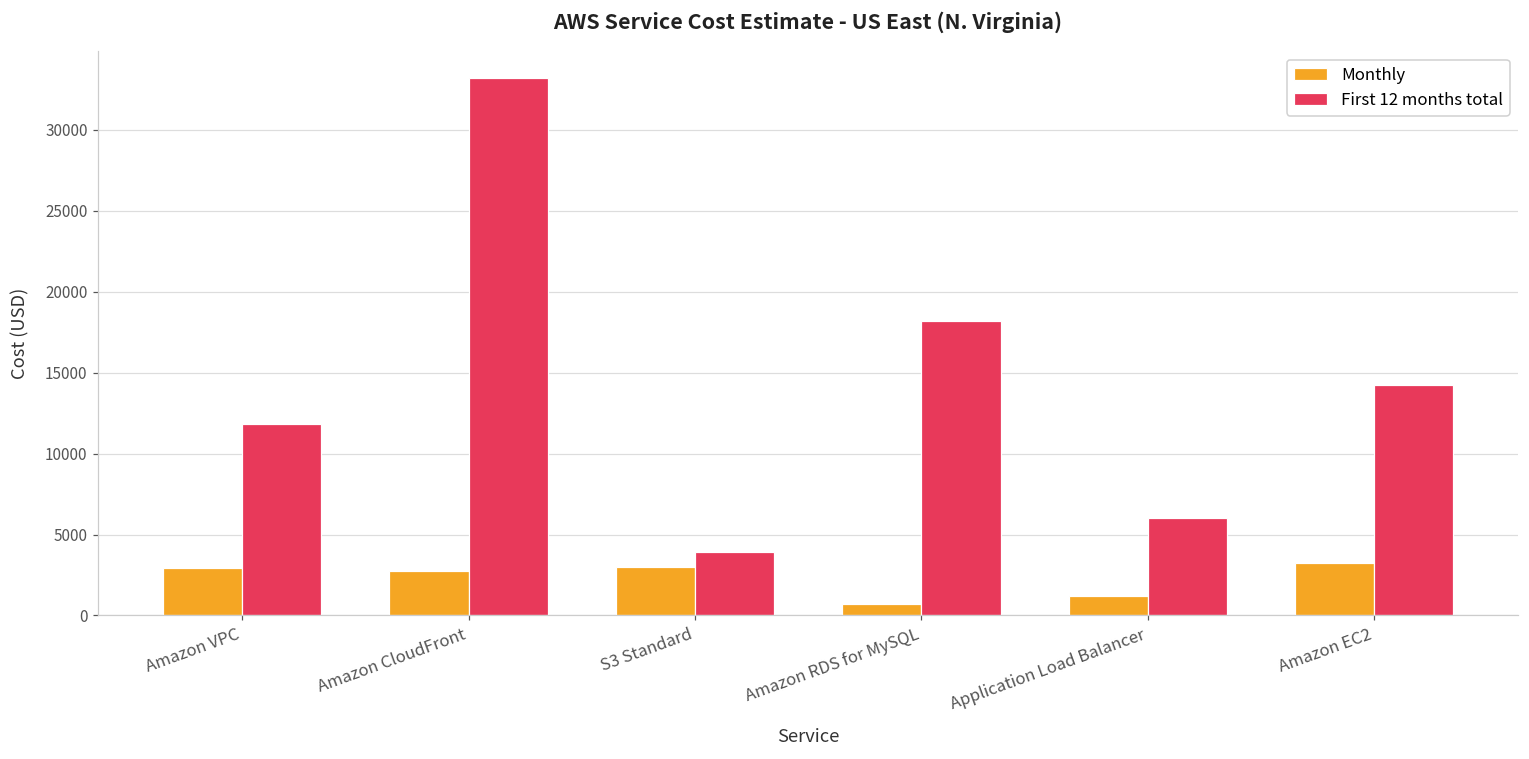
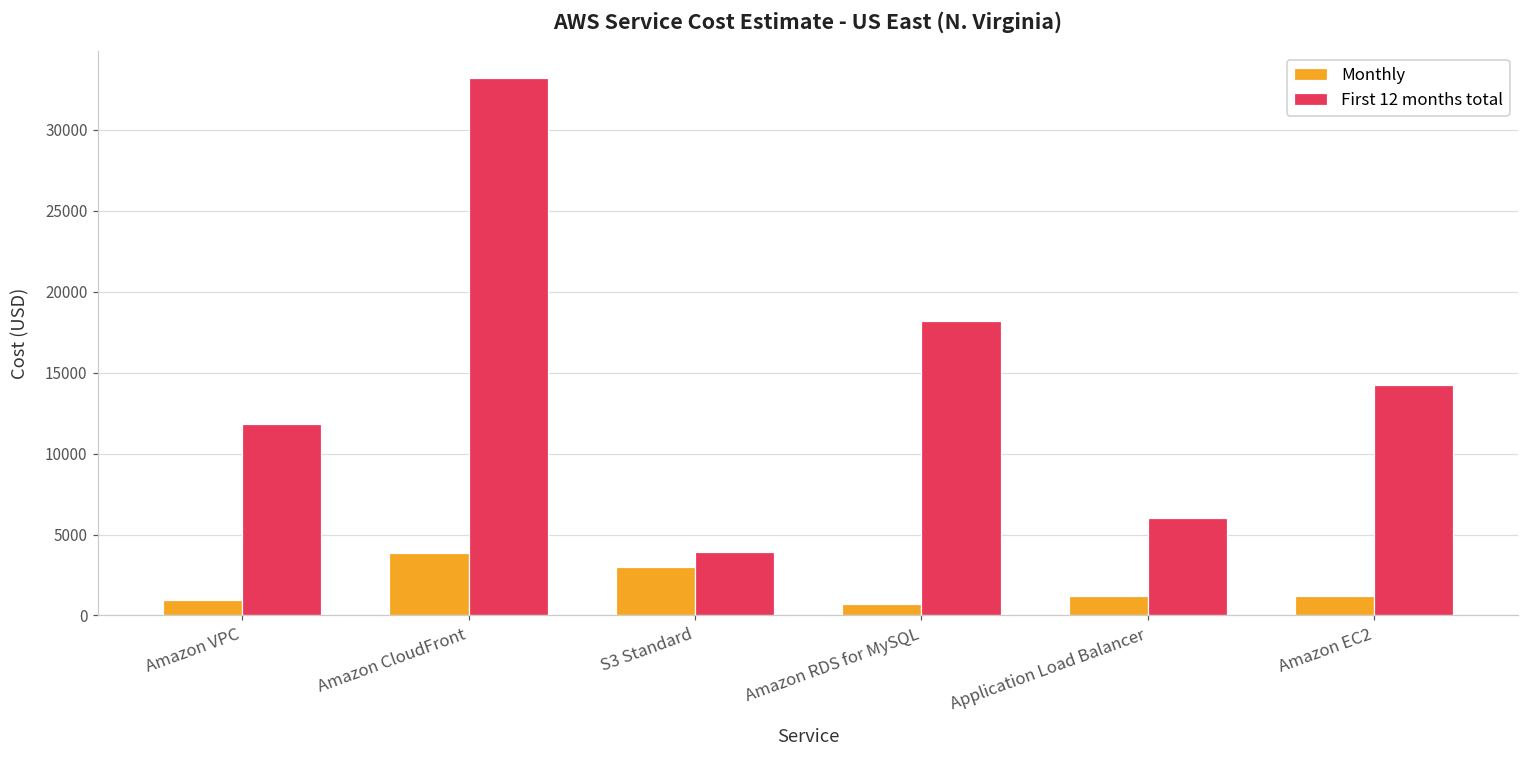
Monthly, Amazon VPC: 2900 -> 1000
Monthly, Amazon CloudFront: 2800 -> 3900
Monthly, Amazon EC2: 3200 -> 1200
